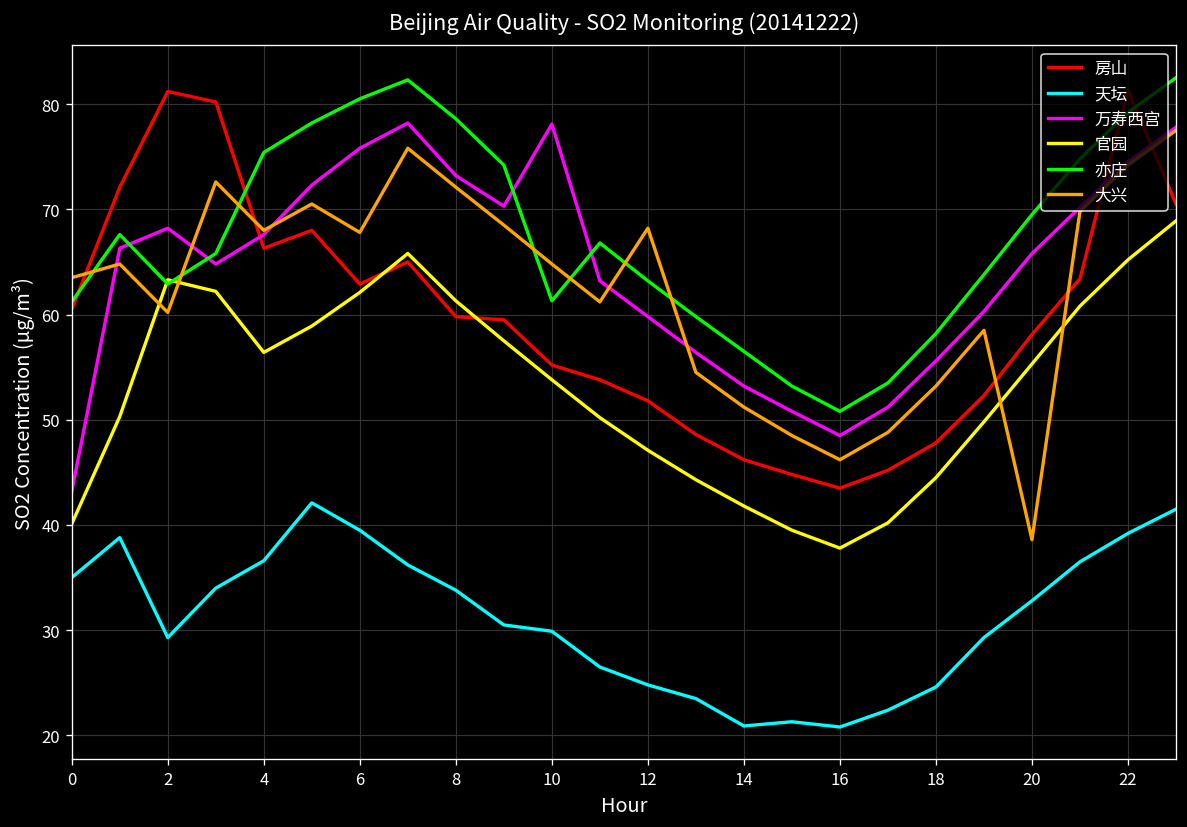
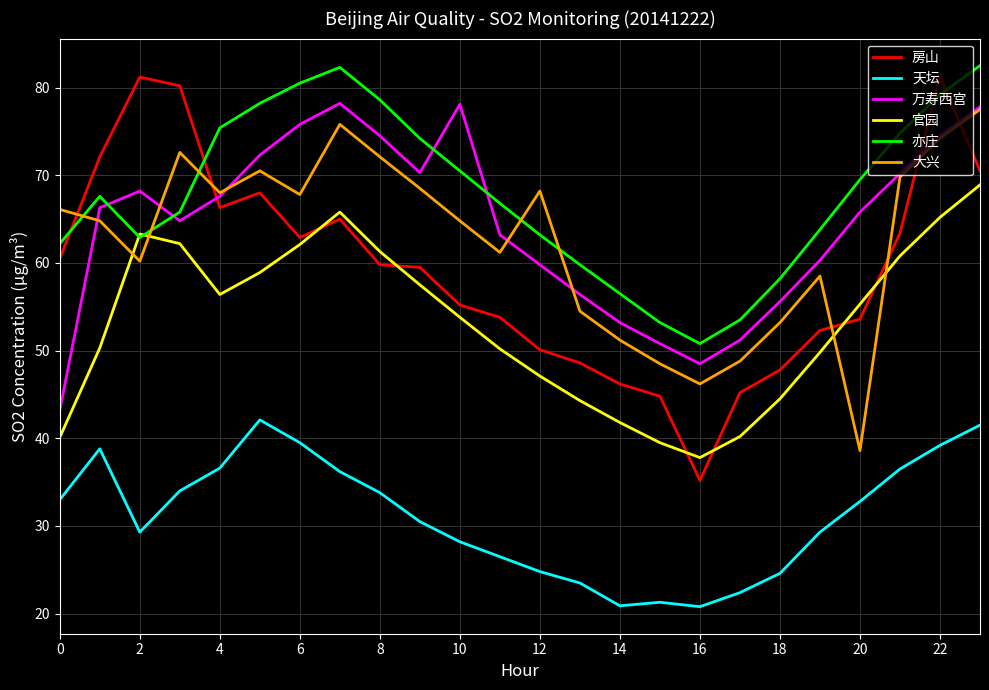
天坛, 0: 35 -> 33
亦庄, 0: 61 -> 62
大兴, 0: 64 -> 66
万寿西宫, 8: 73 -> 75
天坛, 10: 30 -> 28
亦庄, 10: 61 -> 71
房山, 12: 52 -> 50
房山, 16: 44 -> 35
房山, 20: 58 -> 54
